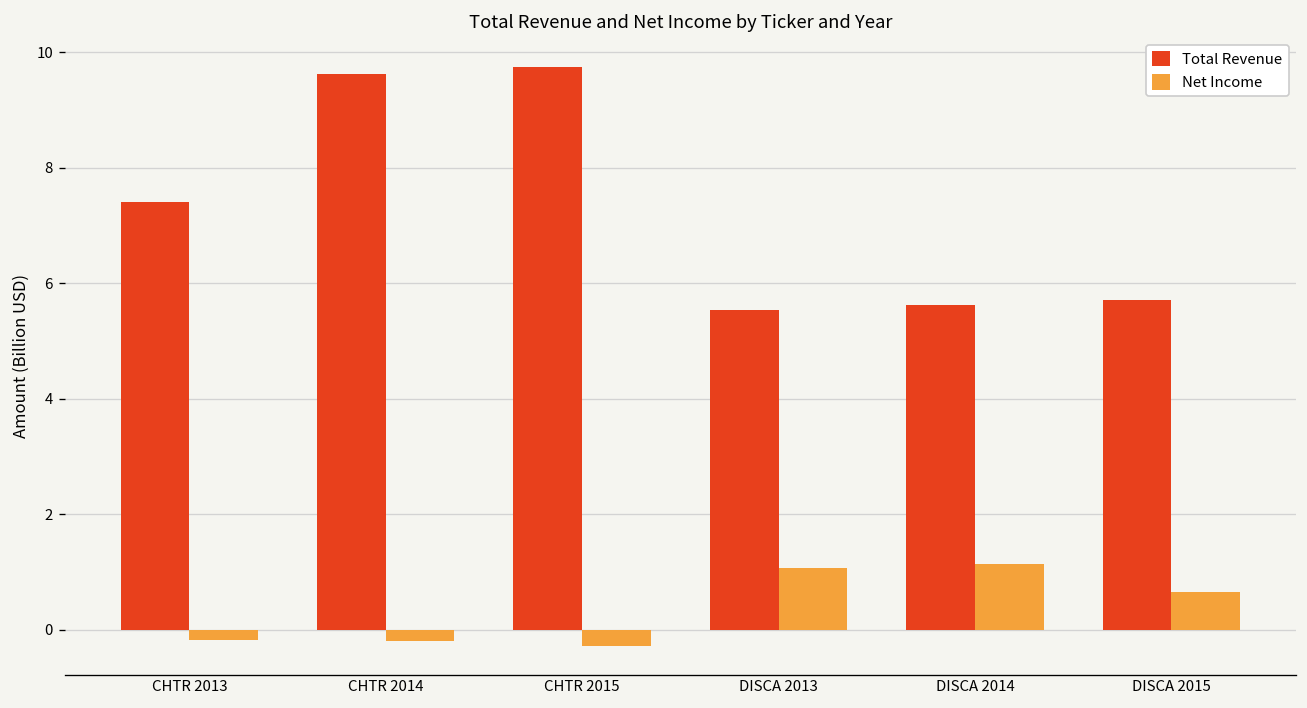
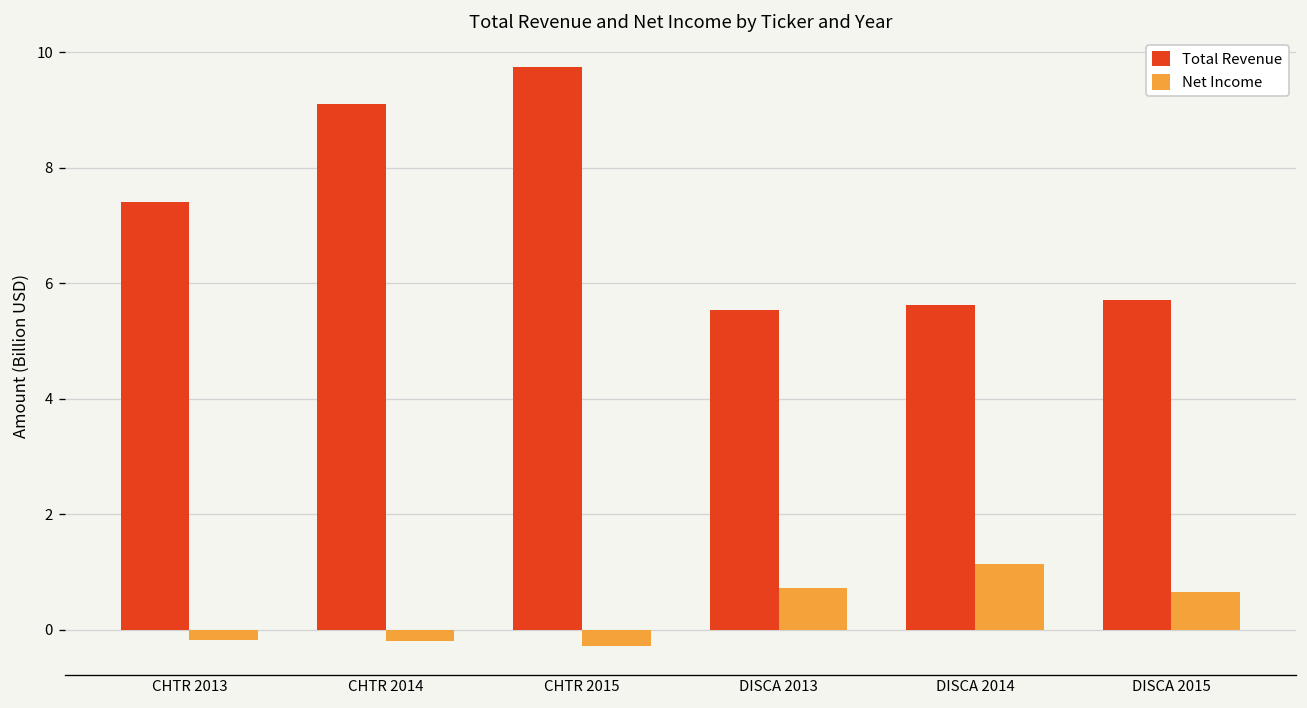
Total Revenue, CHTR 2014: 9.6 -> 9.1
Net Income, DISCA 2013: 1.1 -> 0.7
